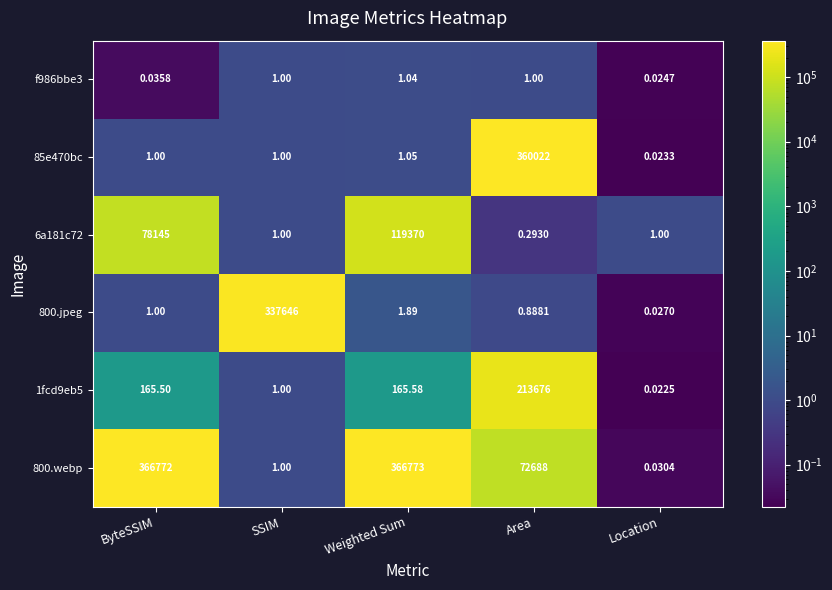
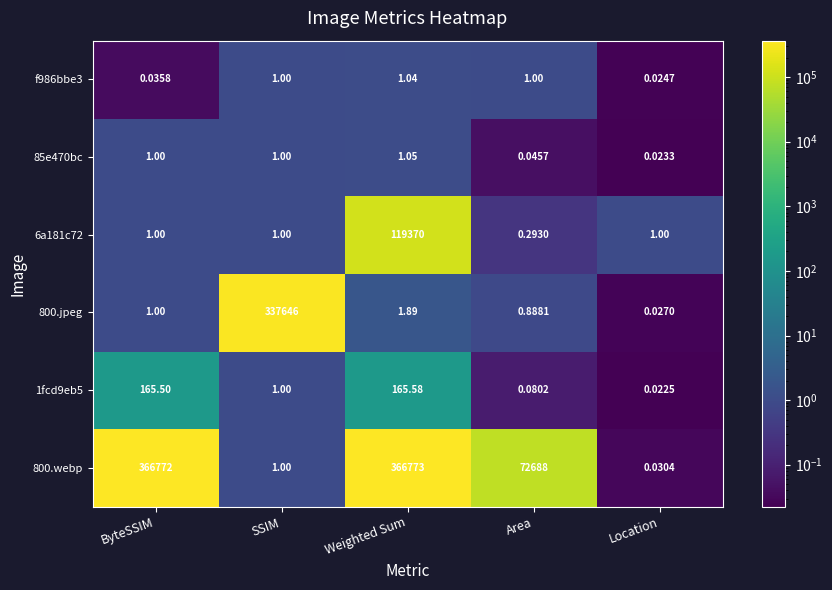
85e470bc, Area: 360022 -> 0.0457
6a181c72, ByteSSIM: 78145 -> 1.00
1fcd9eb5, Area: 213676 -> 0.0802
